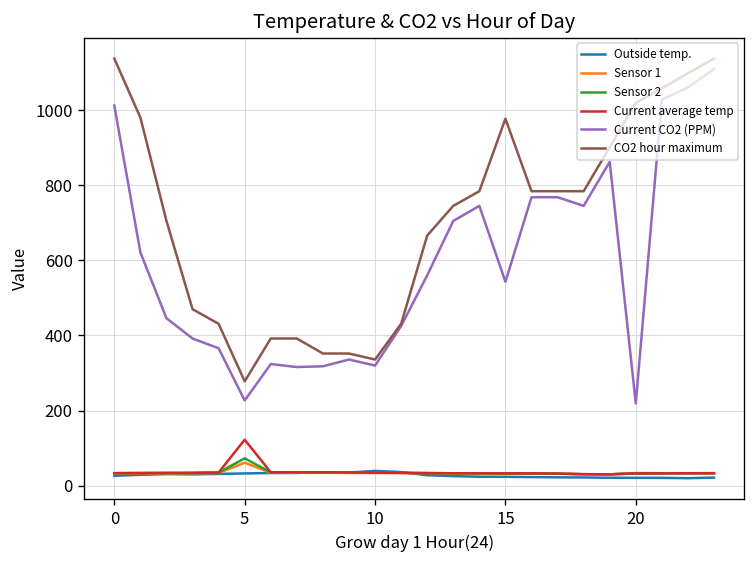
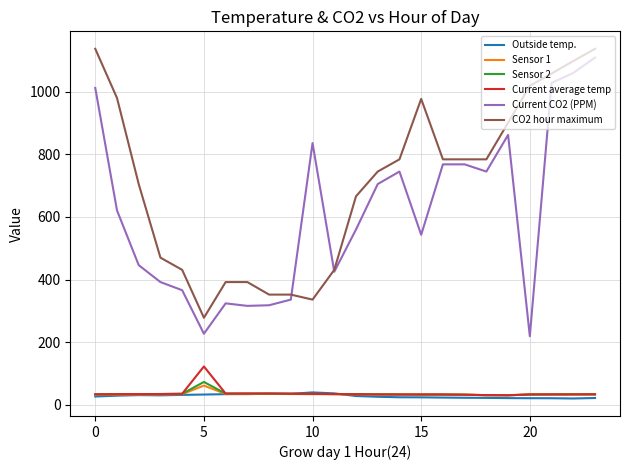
Current CO2 (PPM), 10: 320 -> 840
